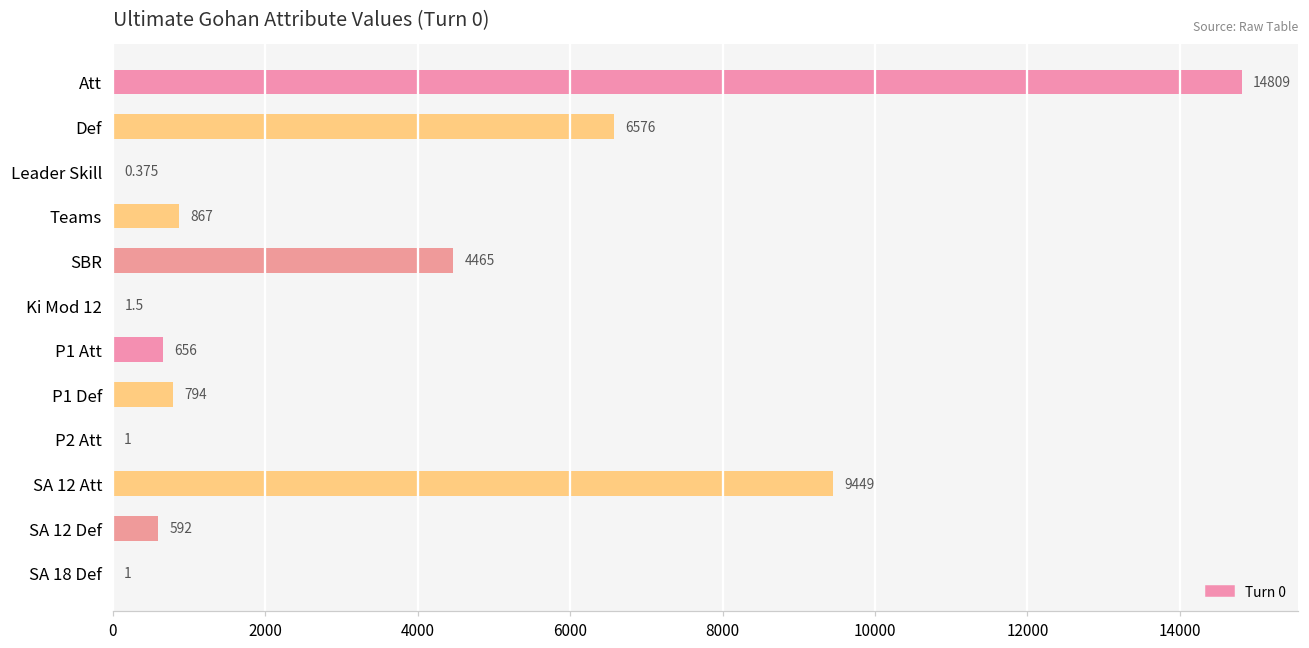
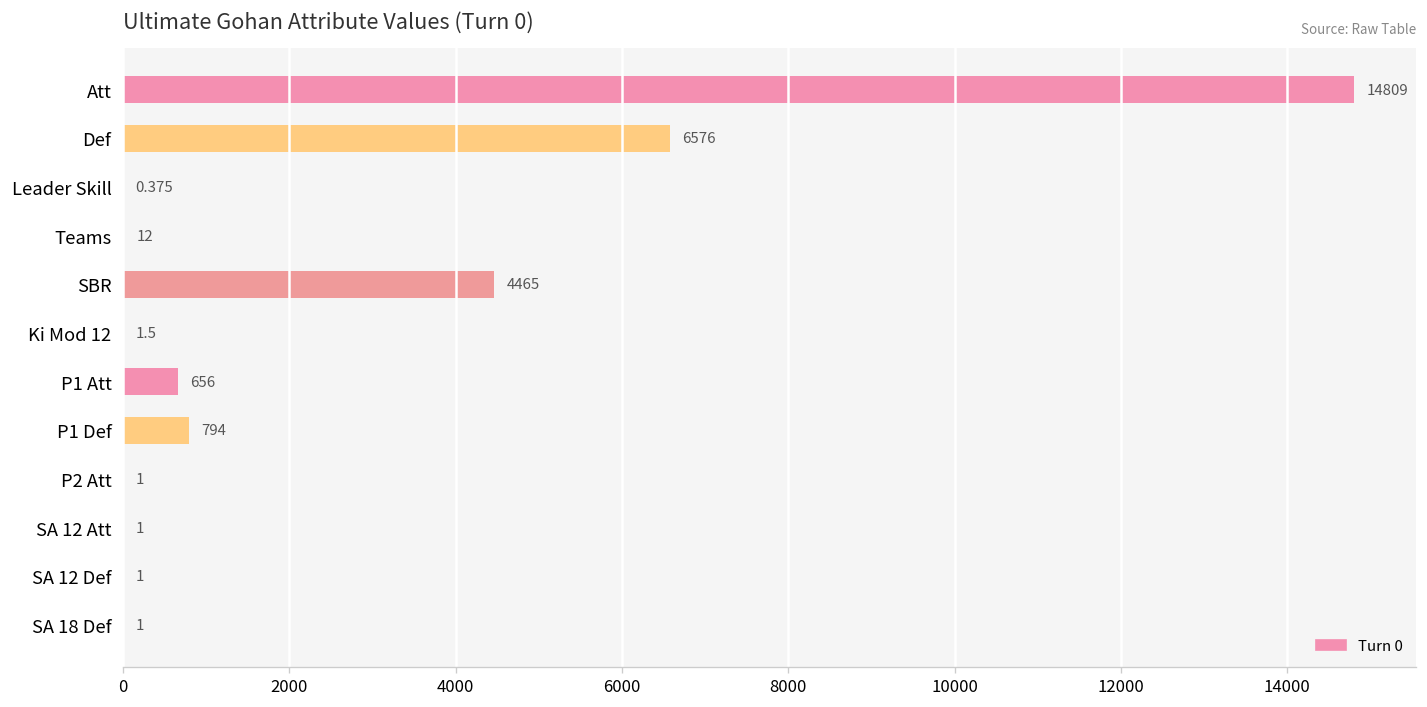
Teams: 867 -> 12
SA 12 Att: 9449 -> 1
SA 12 Def: 592 -> 1
